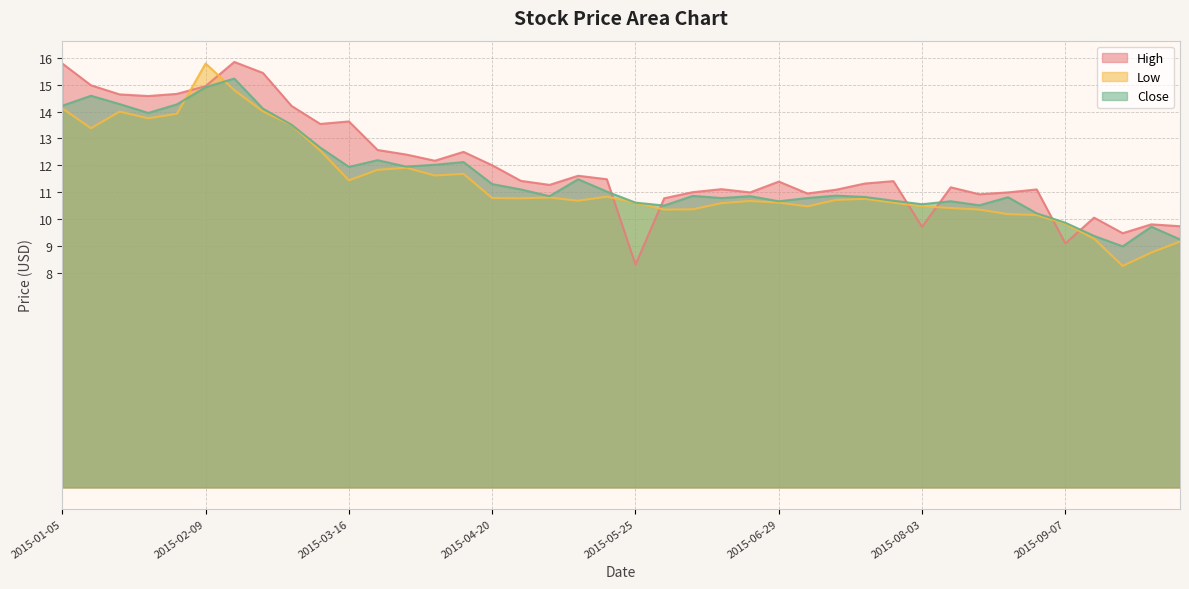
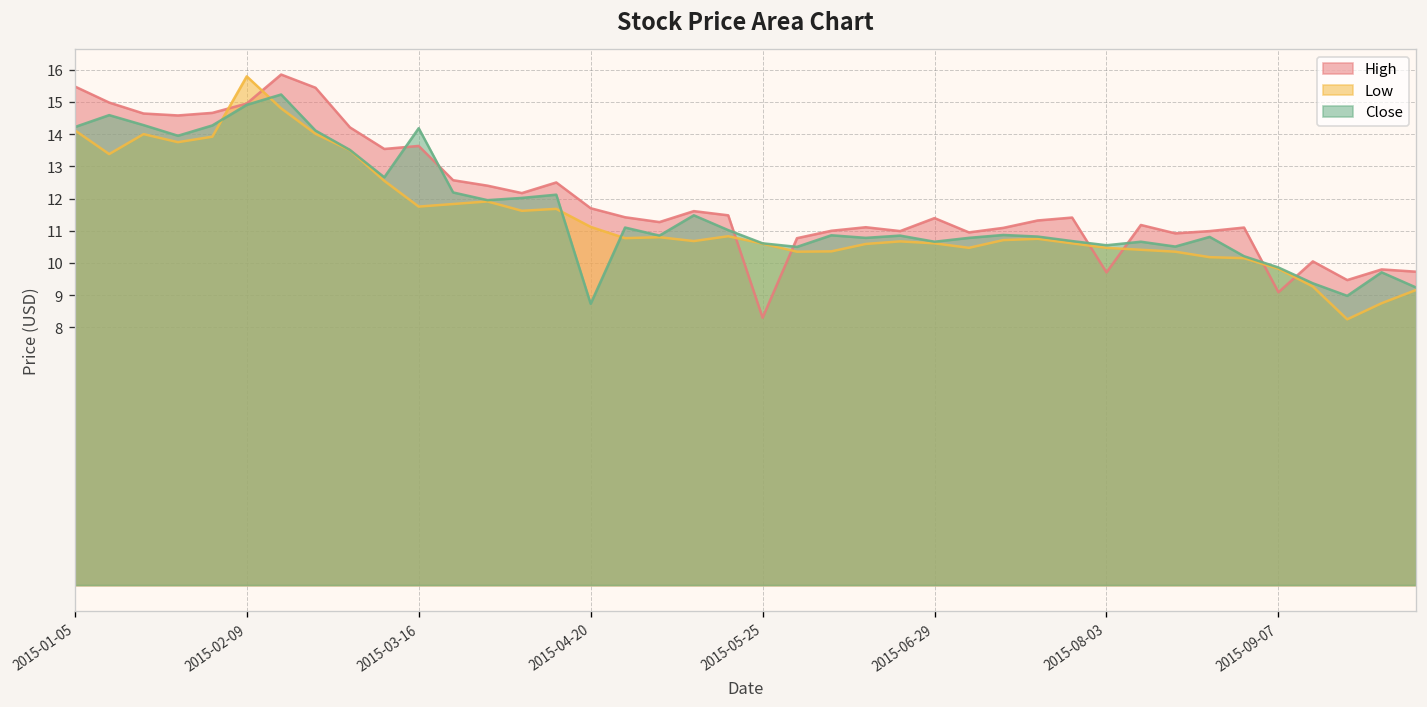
High, 2015-01-05: 15.8 -> 15.5
Low, 2015-03-16: 11.4 -> 11.8
Close, 2015-03-16: 11.9 -> 14.2
High, 2015-04-20: 12.0 -> 11.7
Low, 2015-04-20: 10.8 -> 11.1
Close, 2015-04-20: 11.3 -> 8.7
